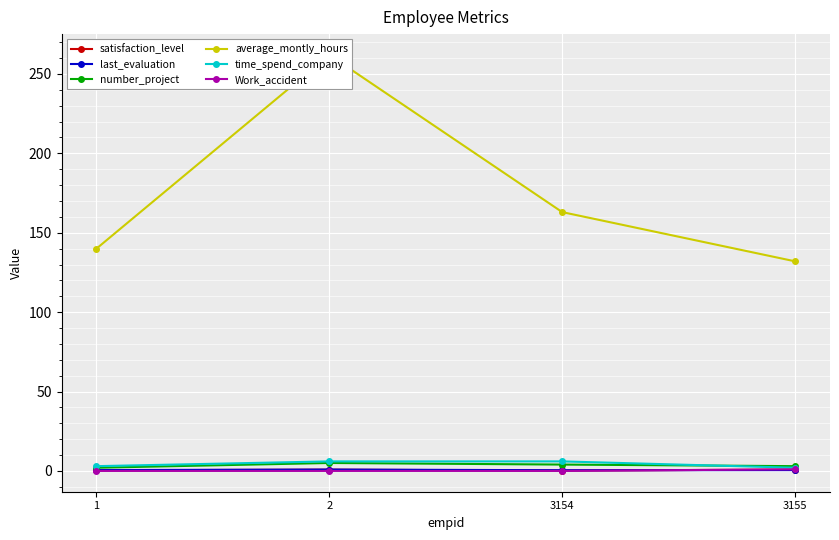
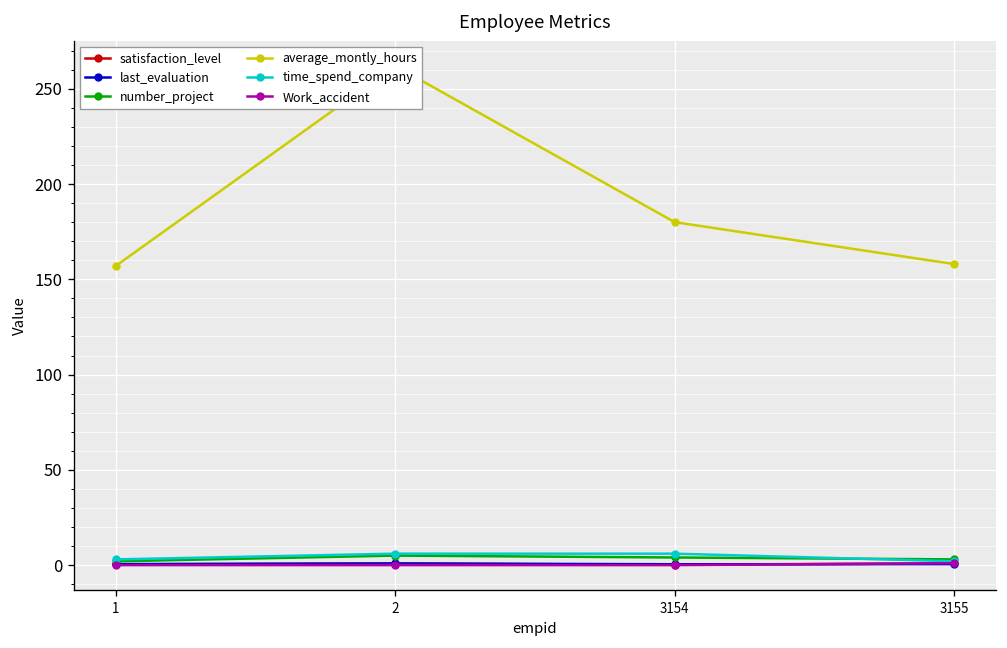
average_montly_hours, 1: 140 -> 157
average_montly_hours, 3154: 163 -> 180
average_montly_hours, 3155: 132 -> 158
